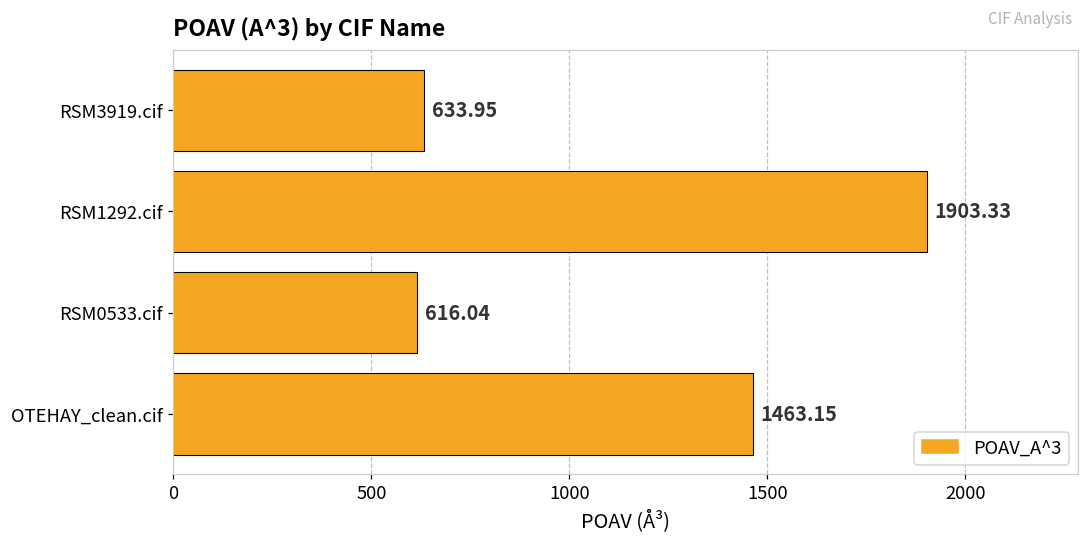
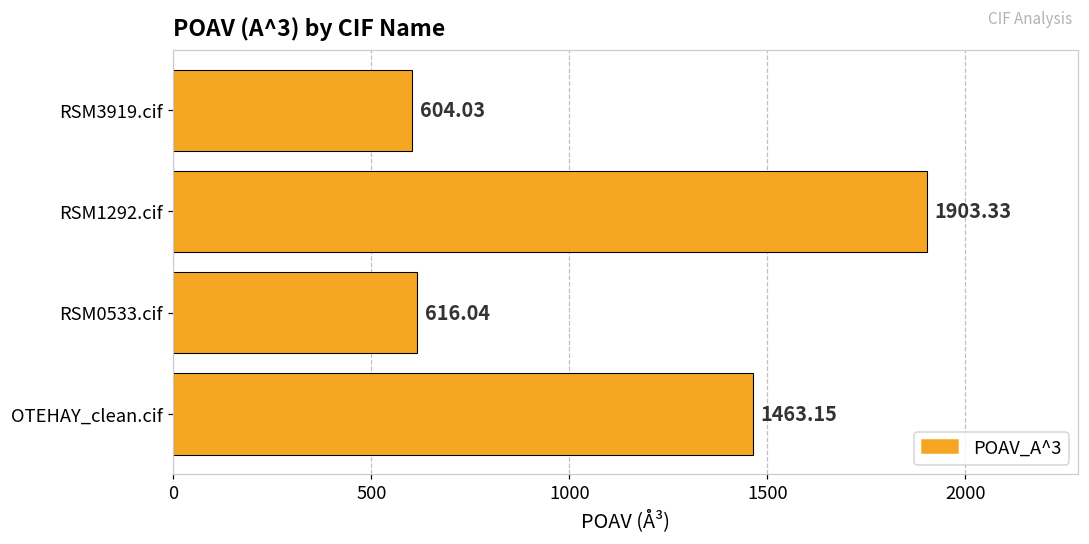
RSM3919.cif: 633.95 -> 604.03
